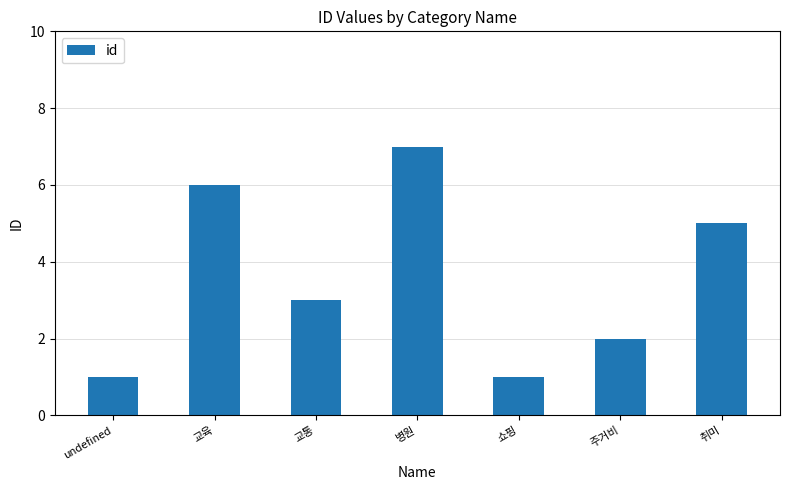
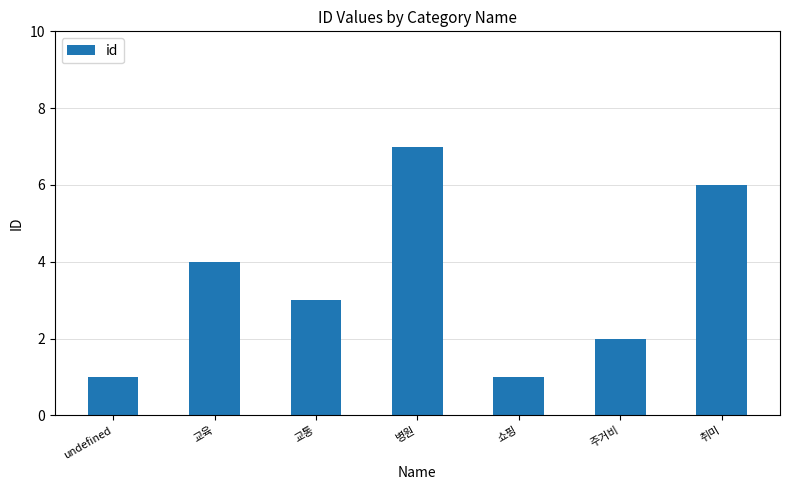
교육: 6 -> 4
취미: 5 -> 6
